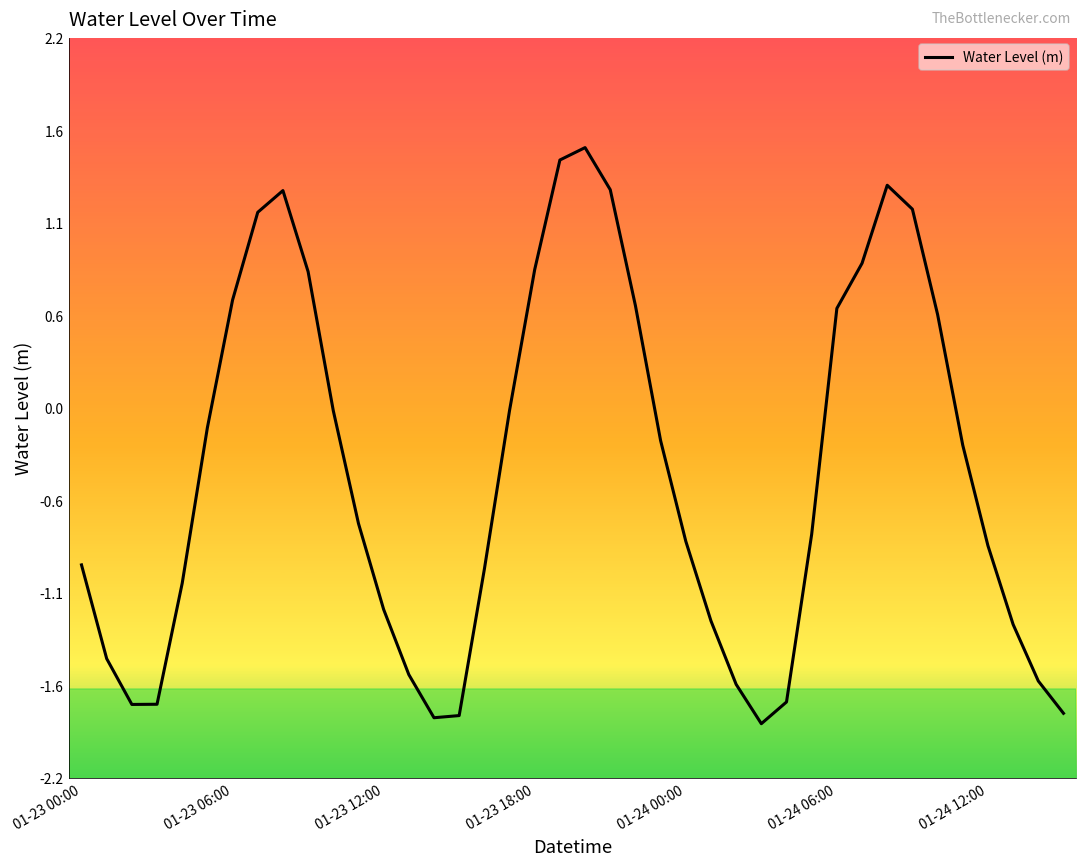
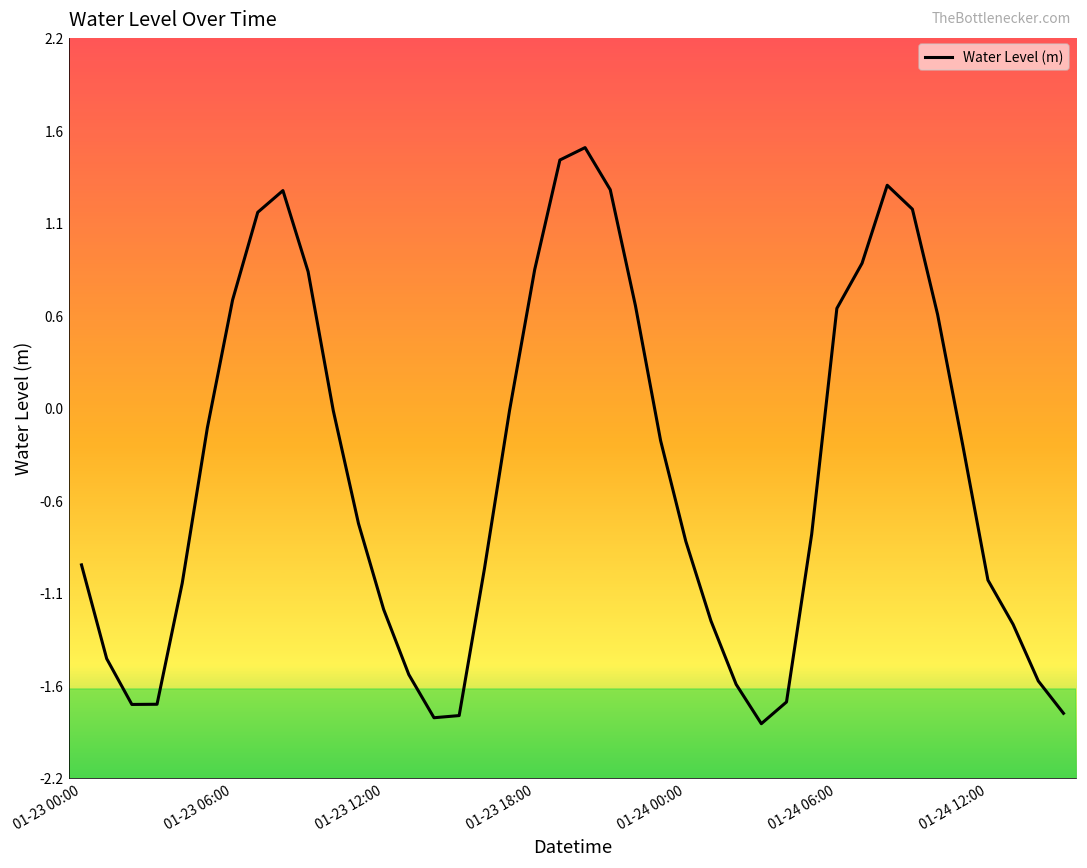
01-24 12:00: -0.82 -> -1.02
